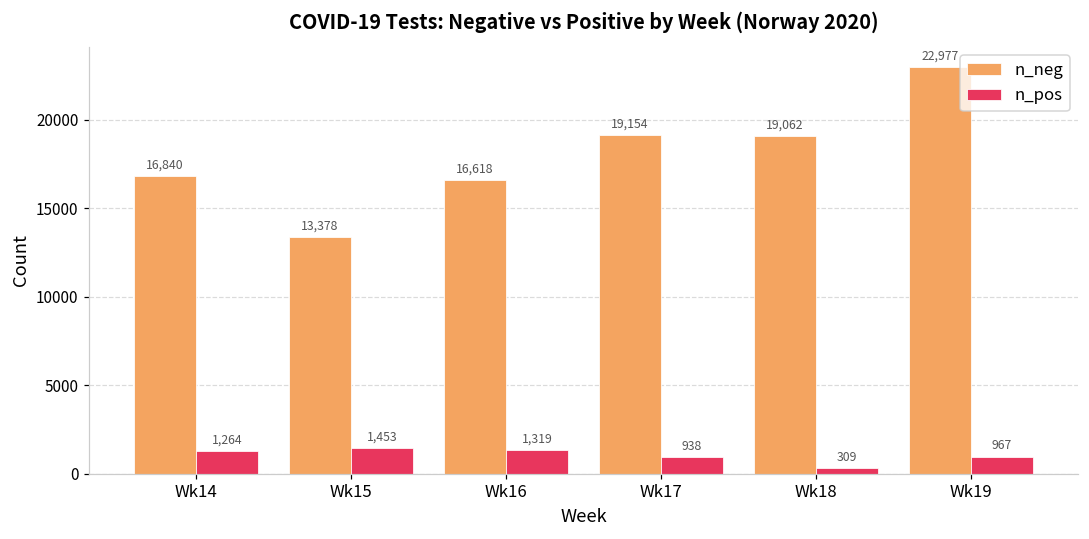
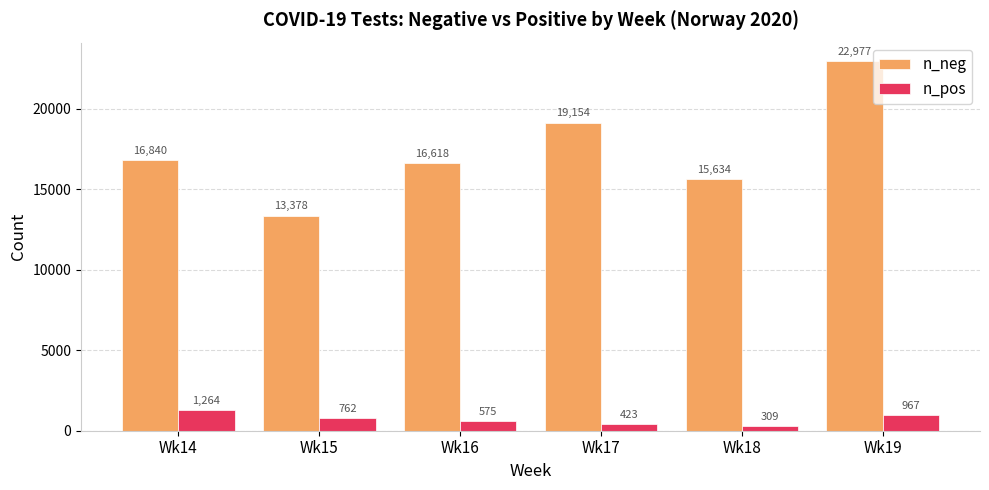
n_pos, Wk15: 1,453 -> 762
n_pos, Wk16: 1,319 -> 575
n_pos, Wk17: 938 -> 423
n_neg, Wk18: 19,062 -> 15,634
